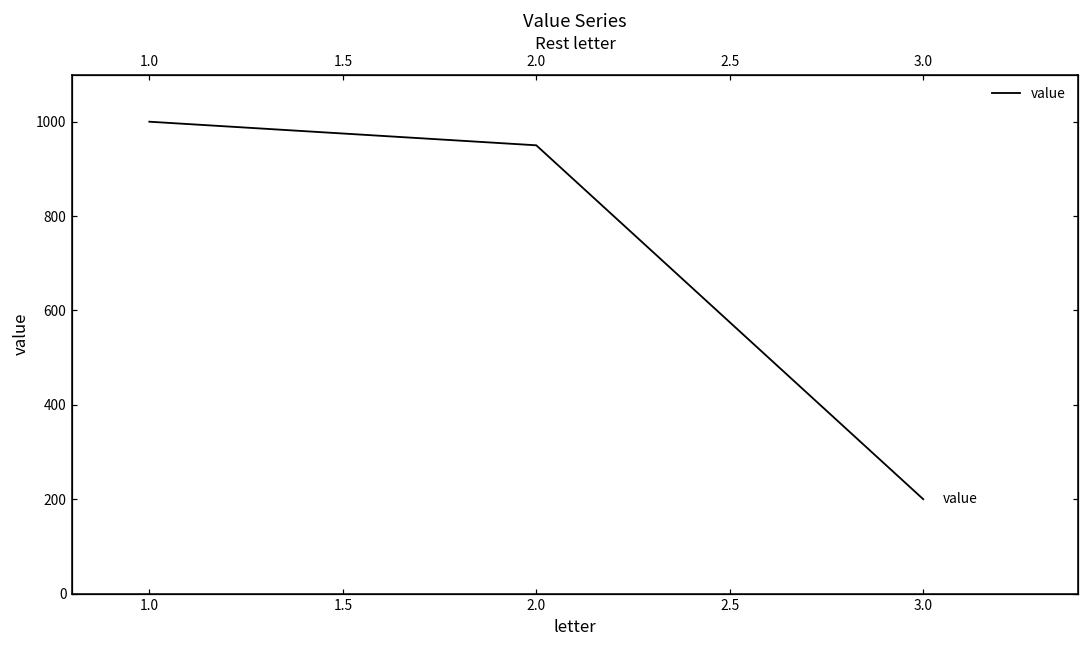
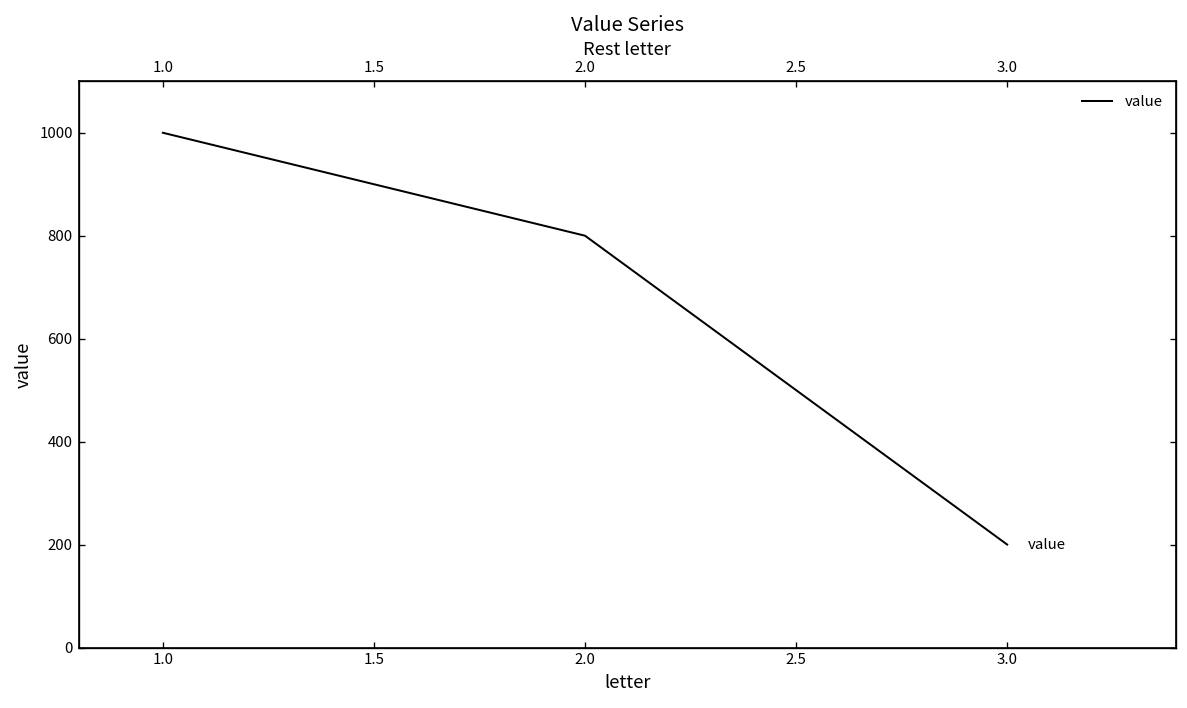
2.0: 950 -> 800
